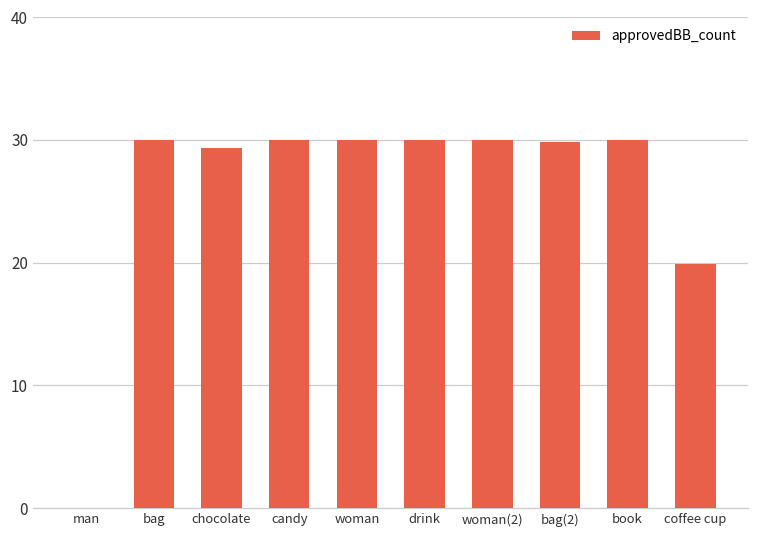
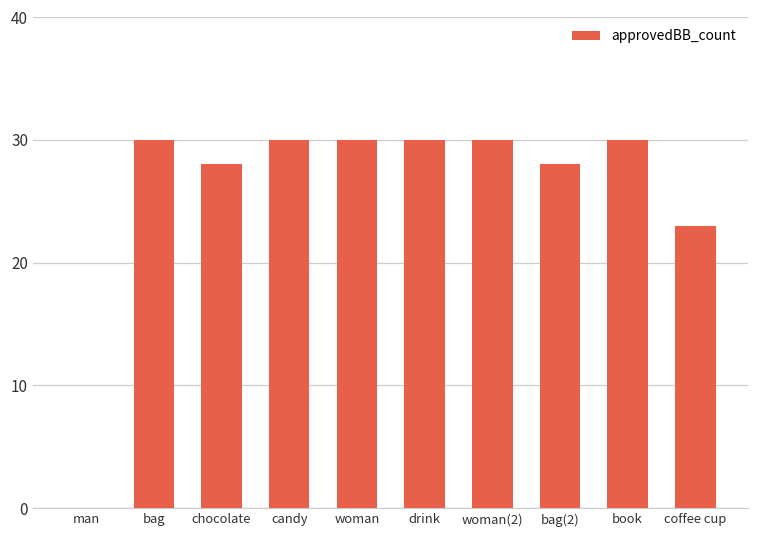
chocolate: 29.3 -> 28.0
bag(2): 29.8 -> 28.0
coffee cup: 19.9 -> 23.0
